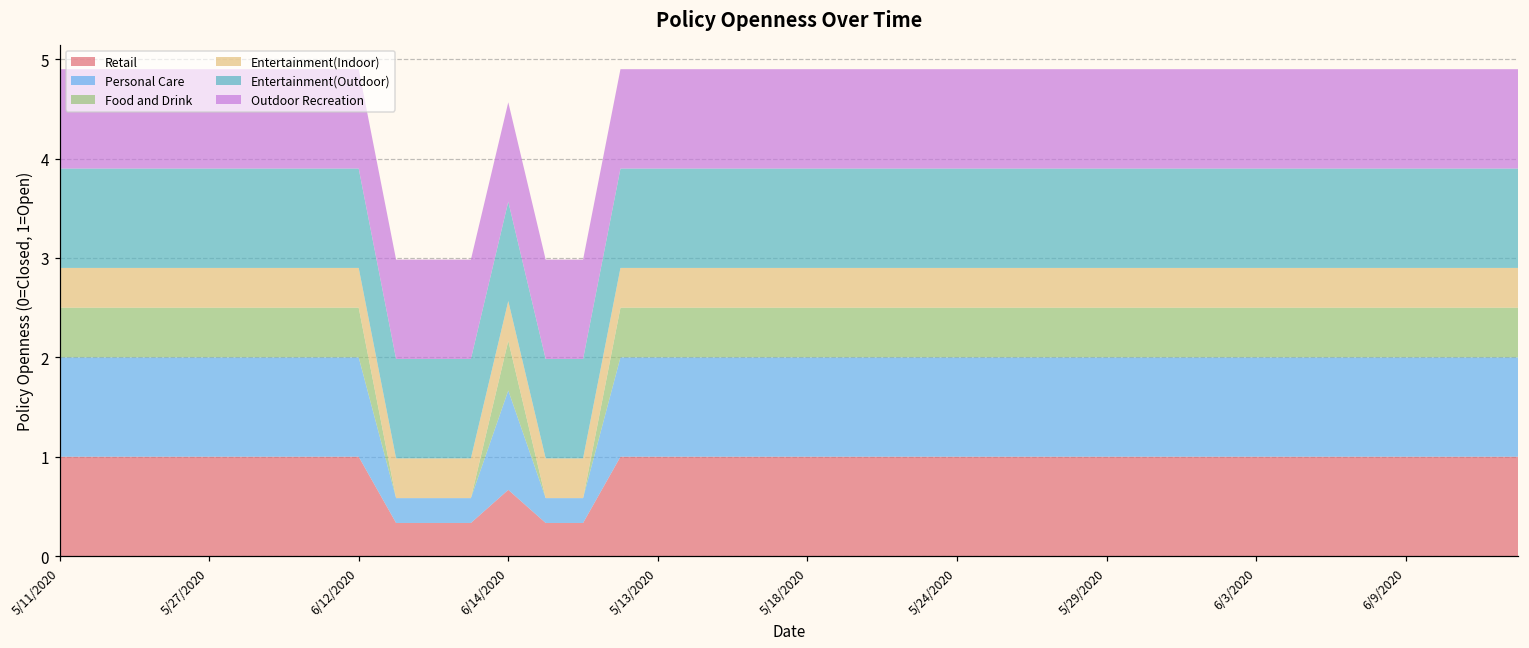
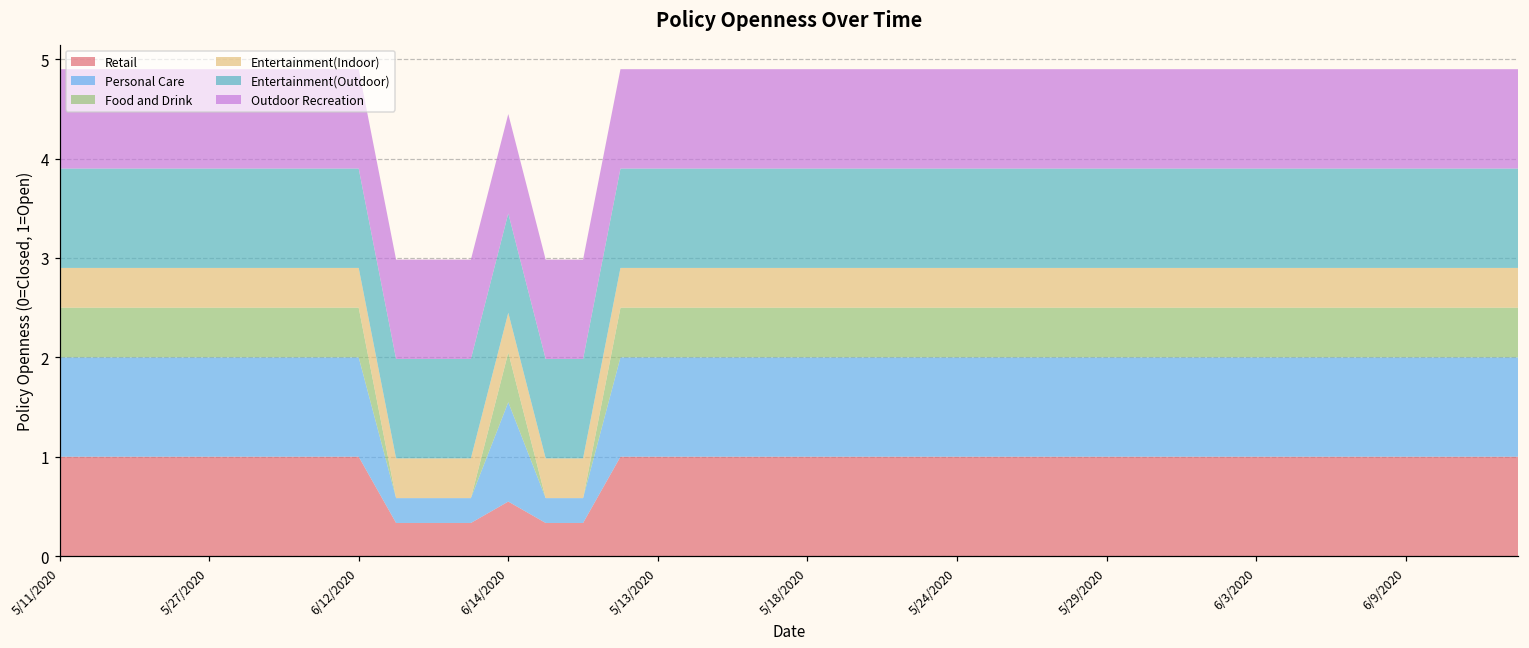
Retail, 6/14/2020: 0.7 -> 0.5
